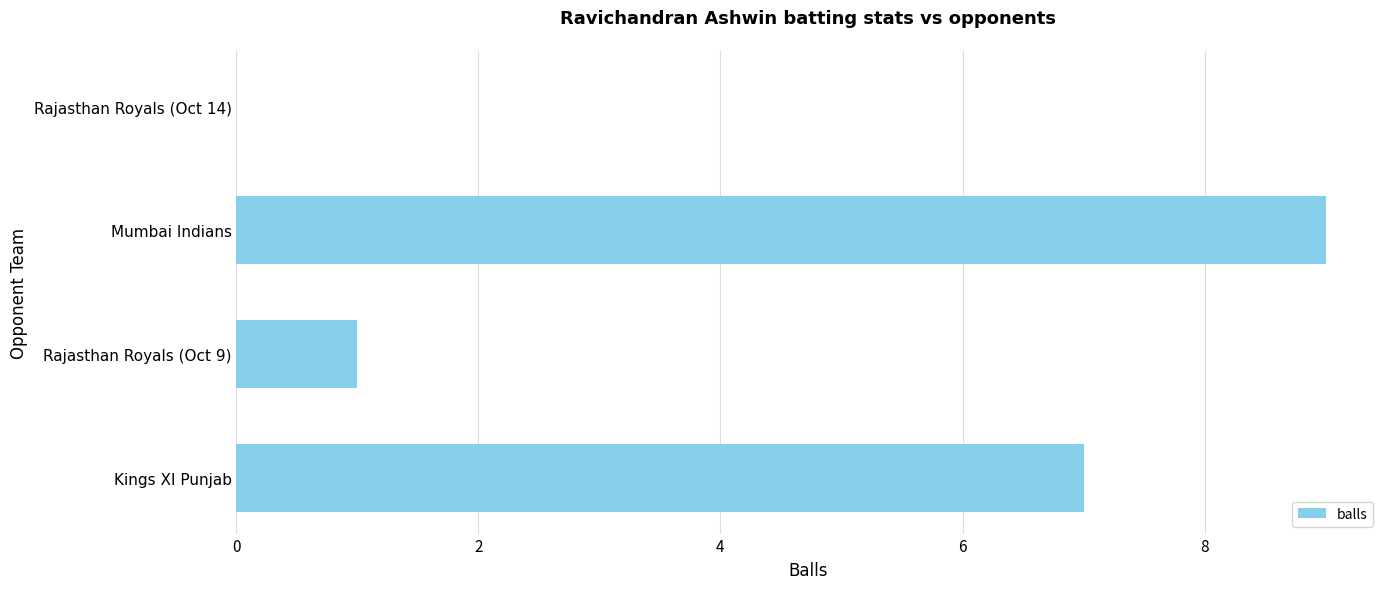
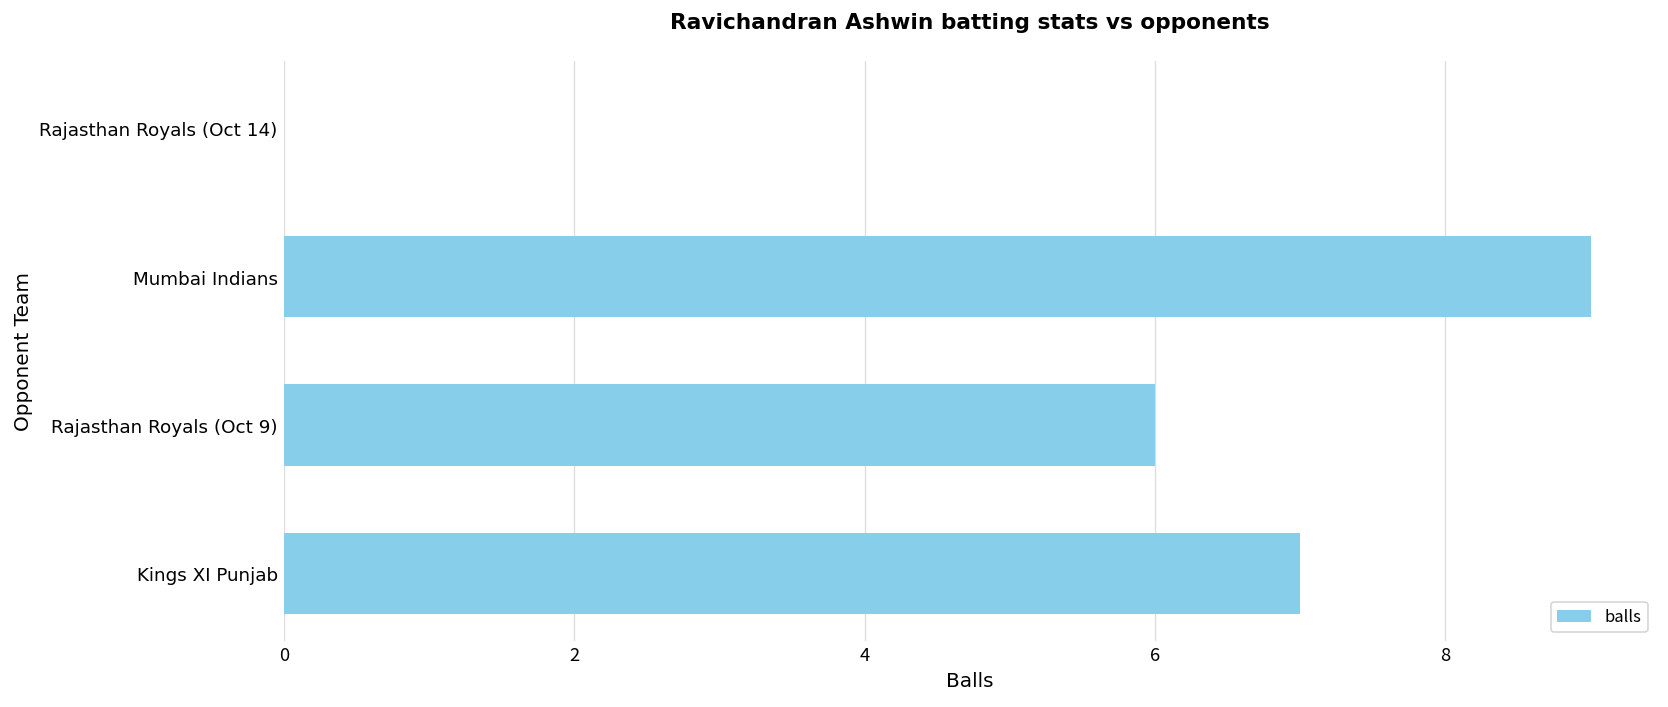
Rajasthan Royals (Oct 9): 1 -> 6
